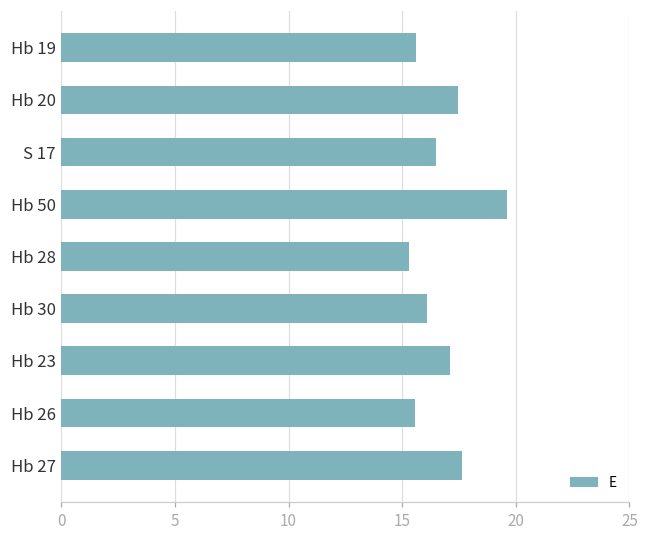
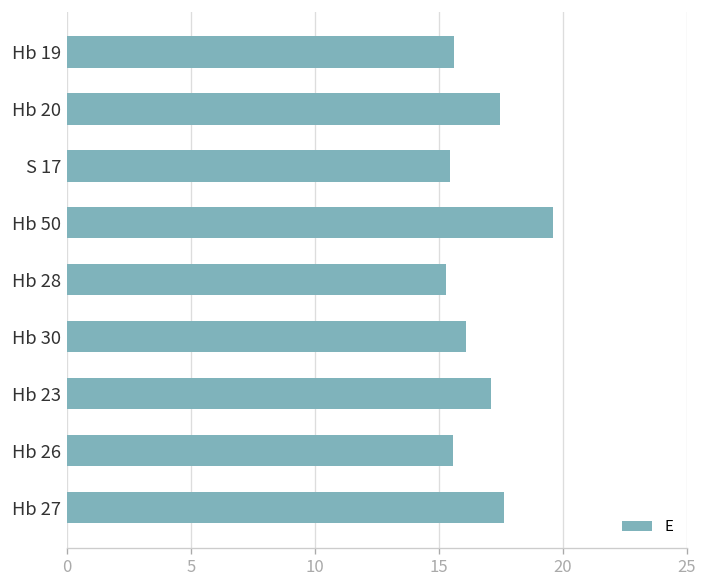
S 17: 16.5 -> 15.4
